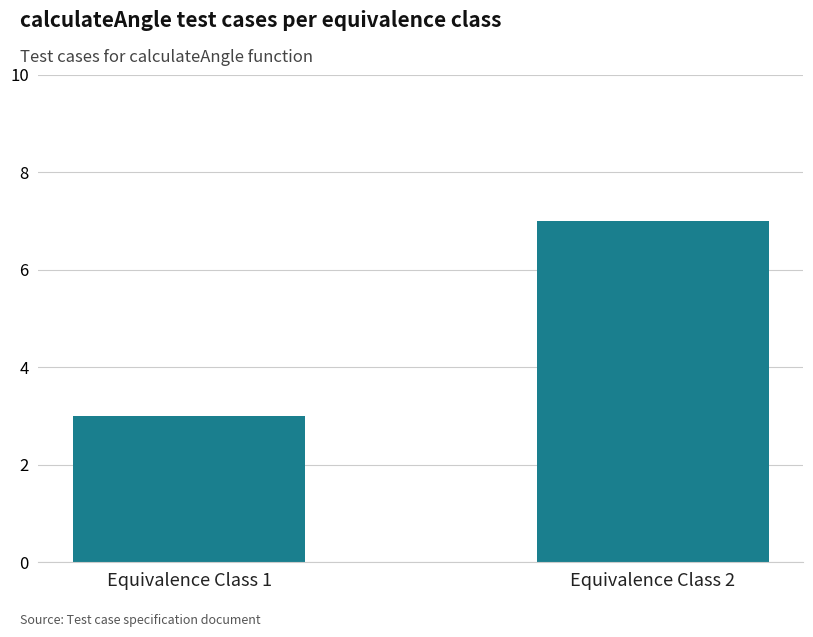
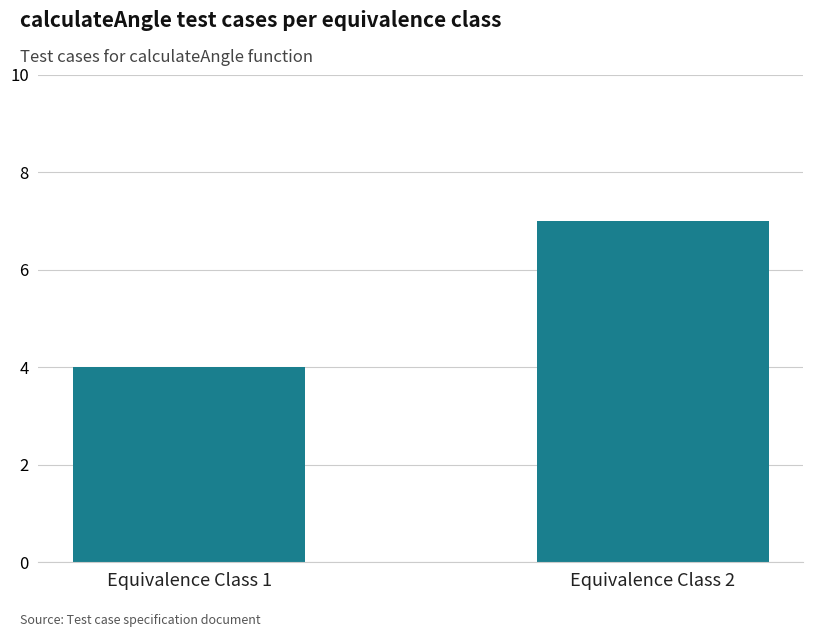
Equivalence Class 1: 3 -> 4
